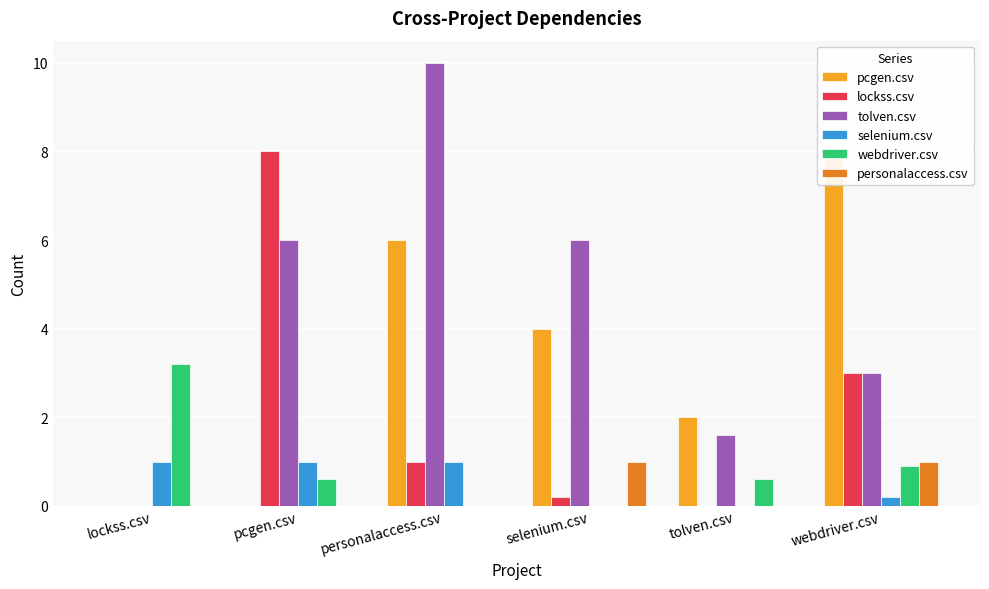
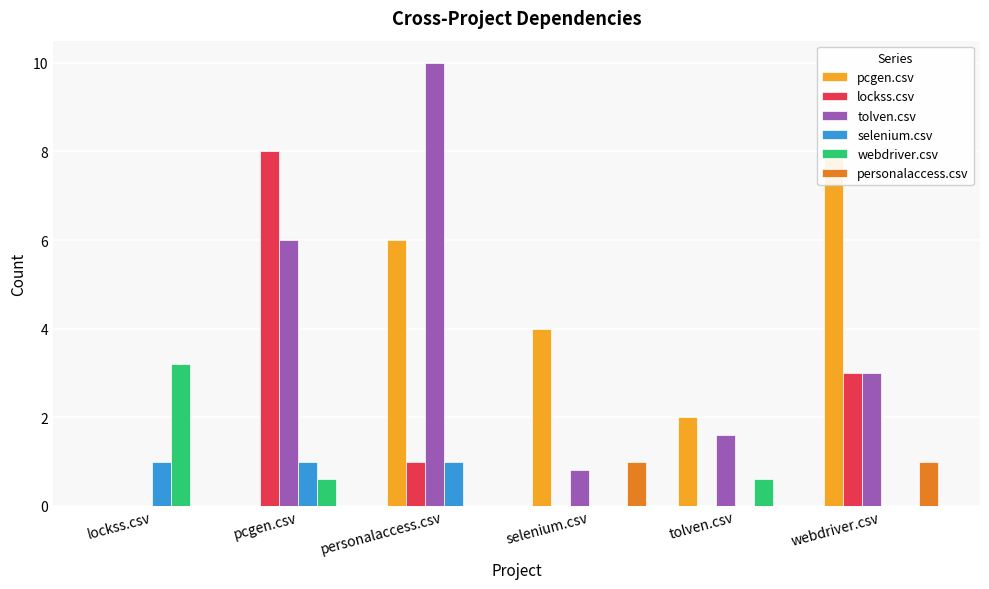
lockss.csv, selenium.csv: 0.2 -> 0.0
tolven.csv, selenium.csv: 6.0 -> 0.8
selenium.csv, webdriver.csv: 0.2 -> 0.0
webdriver.csv, webdriver.csv: 0.9 -> 0.0
